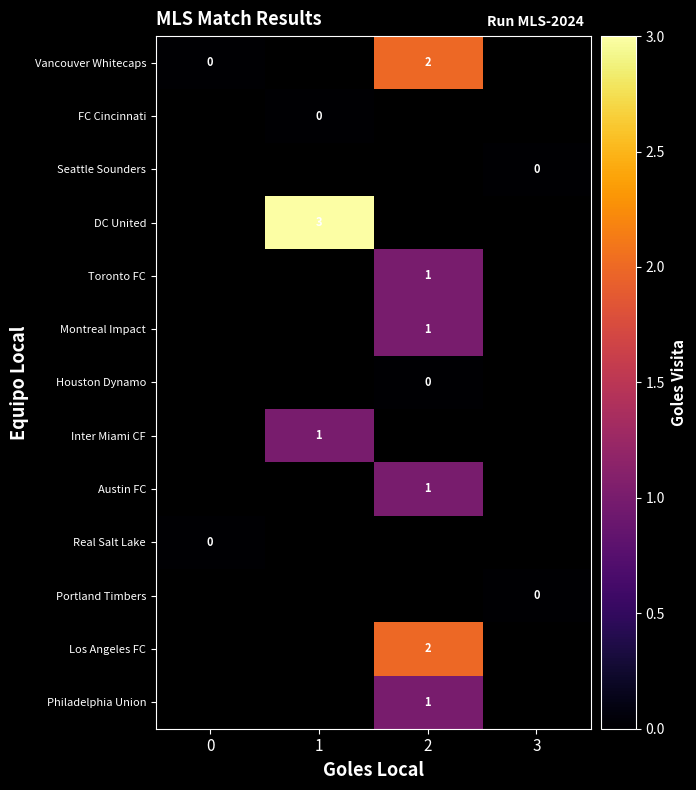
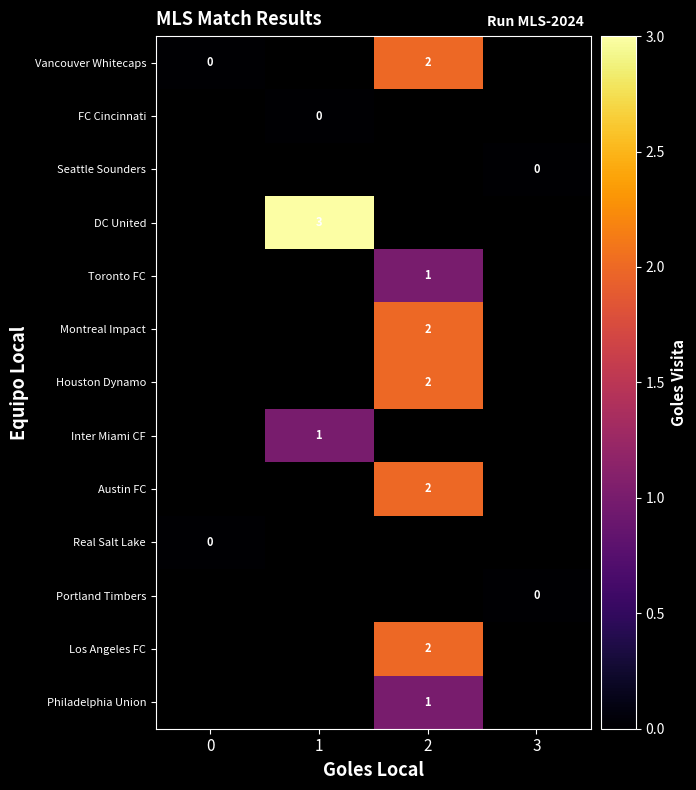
Montreal Impact, 2: 1 -> 2
Houston Dynamo, 2: 0 -> 2
Austin FC, 2: 1 -> 2
